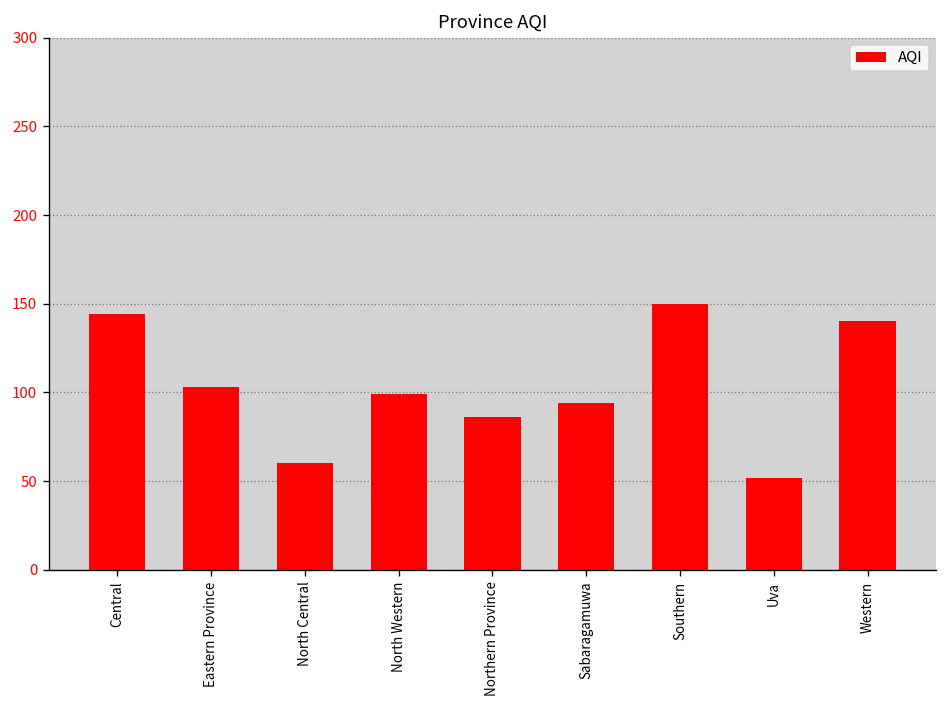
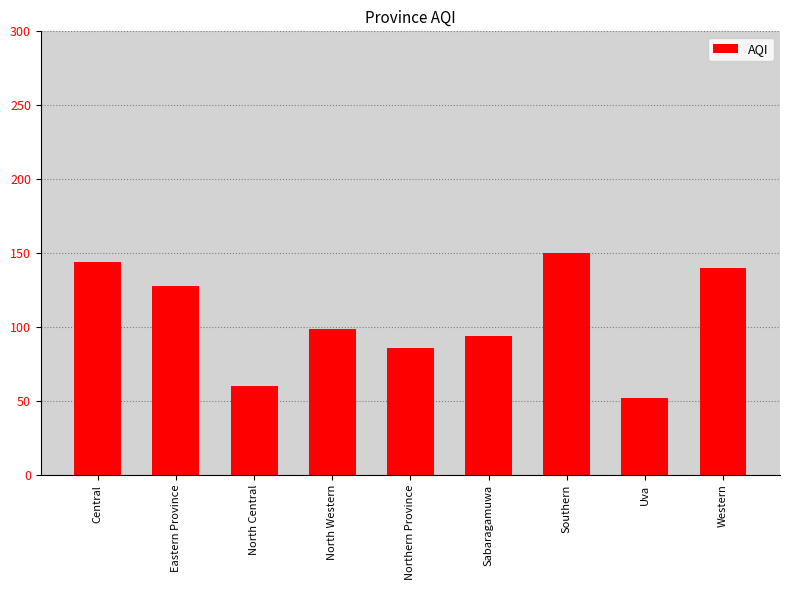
Eastern Province: 103 -> 128
